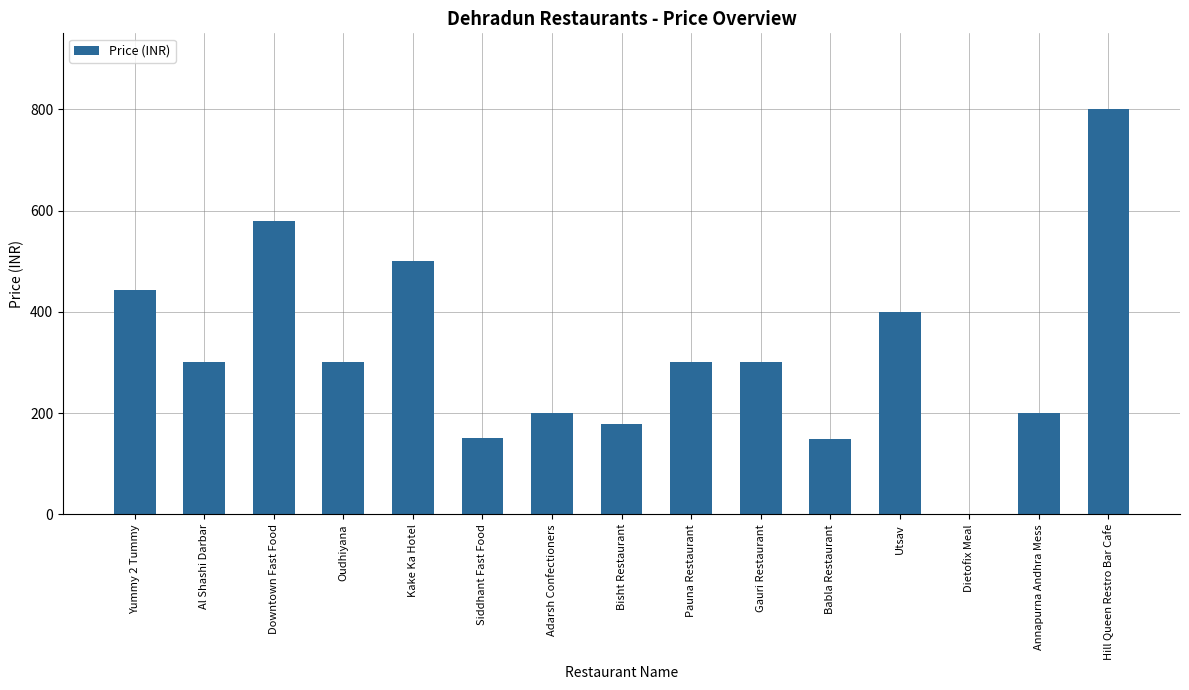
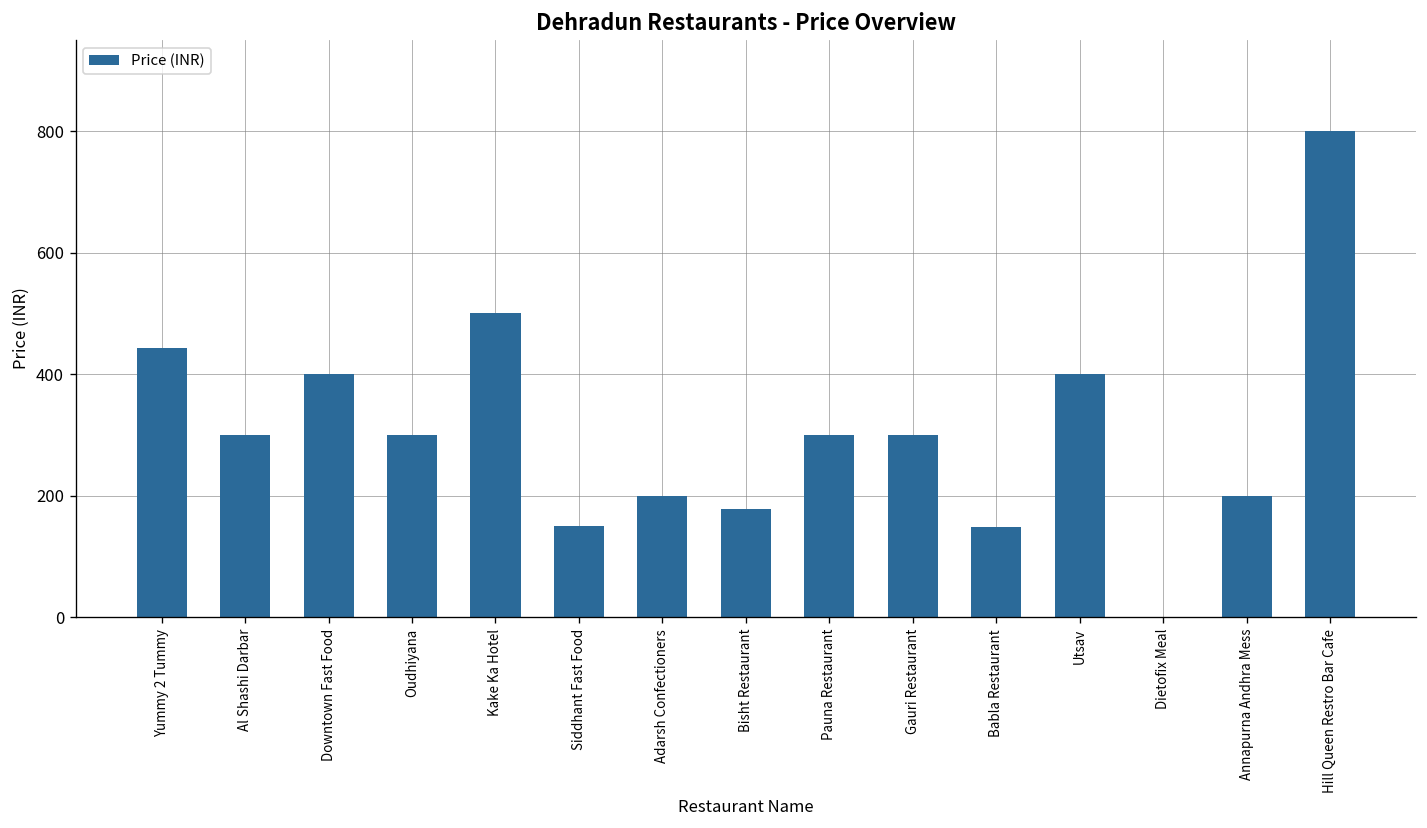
Downtown Fast Food: 580 -> 400
